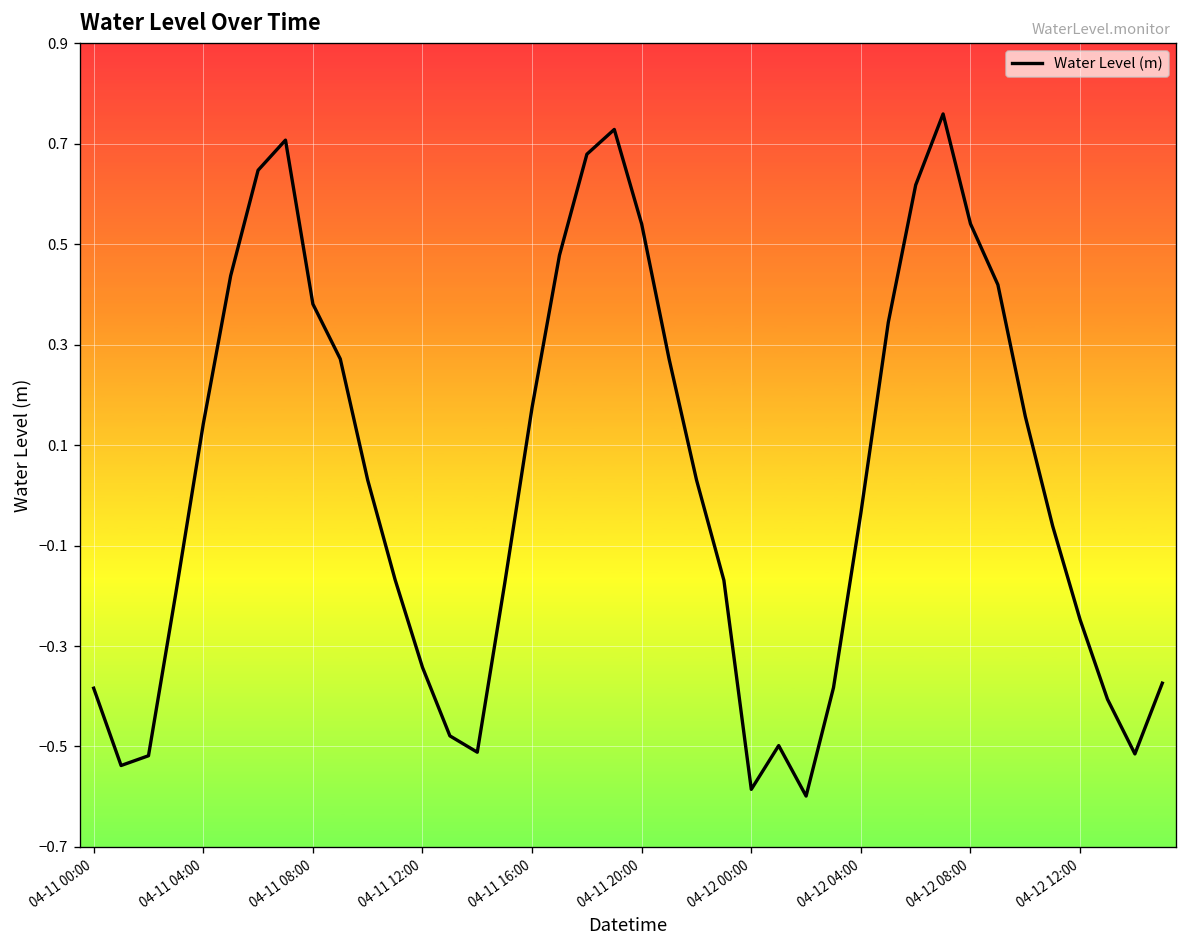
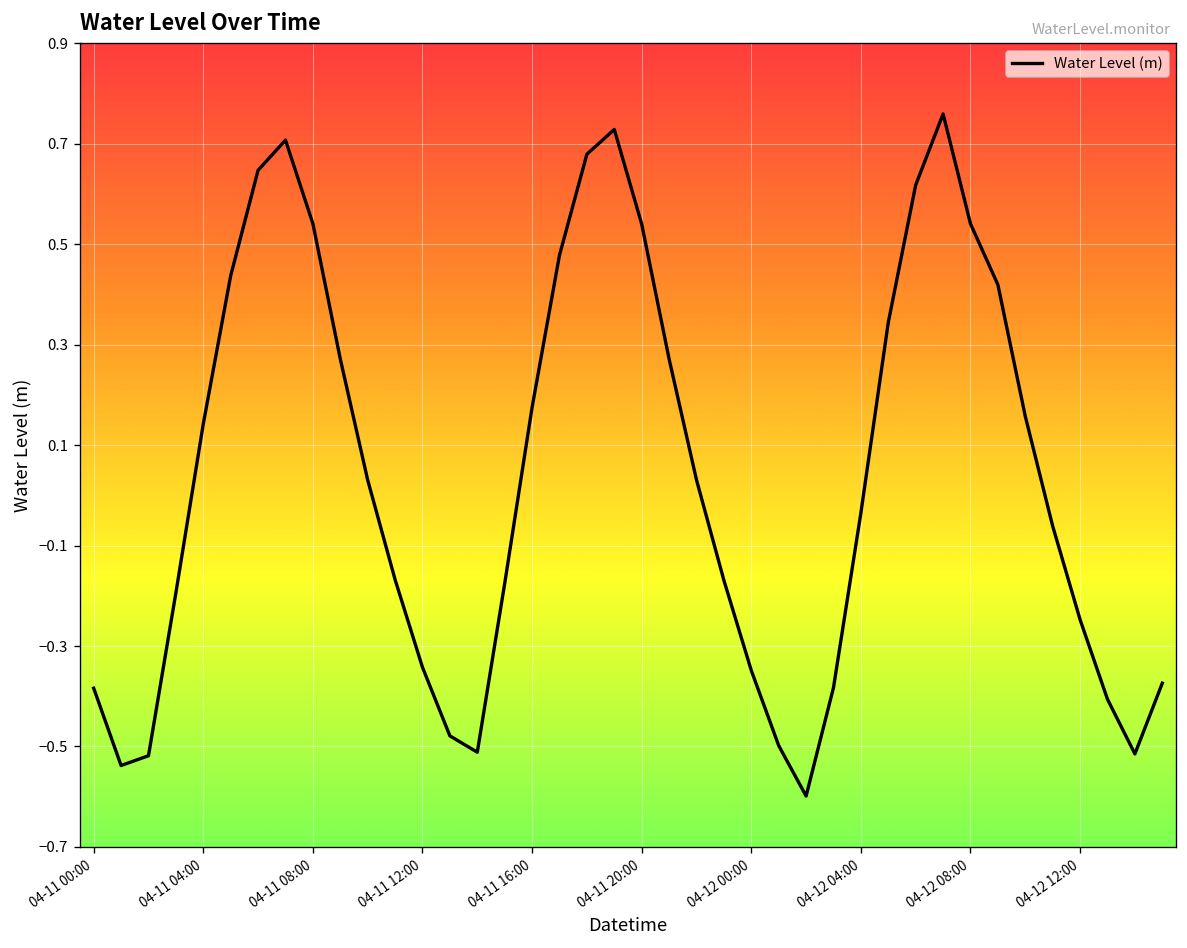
04-11 08:00: 0.38 -> 0.54
04-12 00:00: -0.59 -> -0.35
